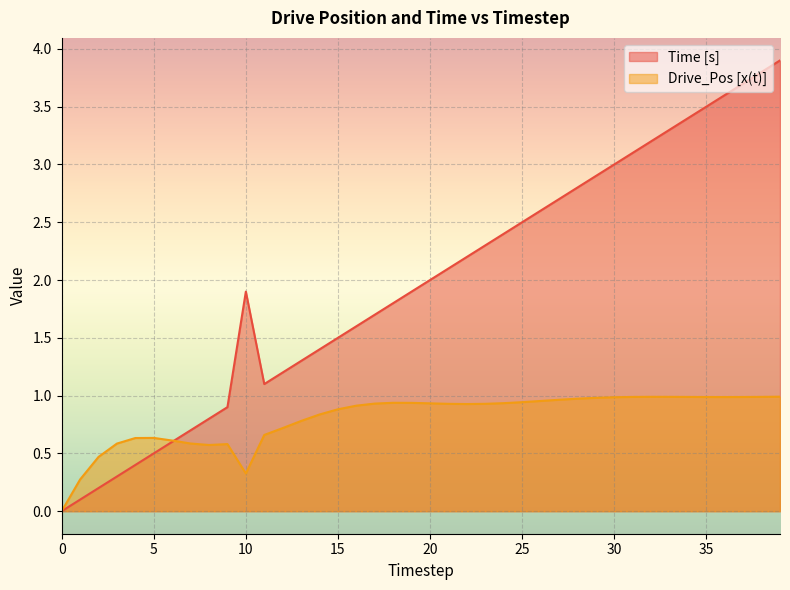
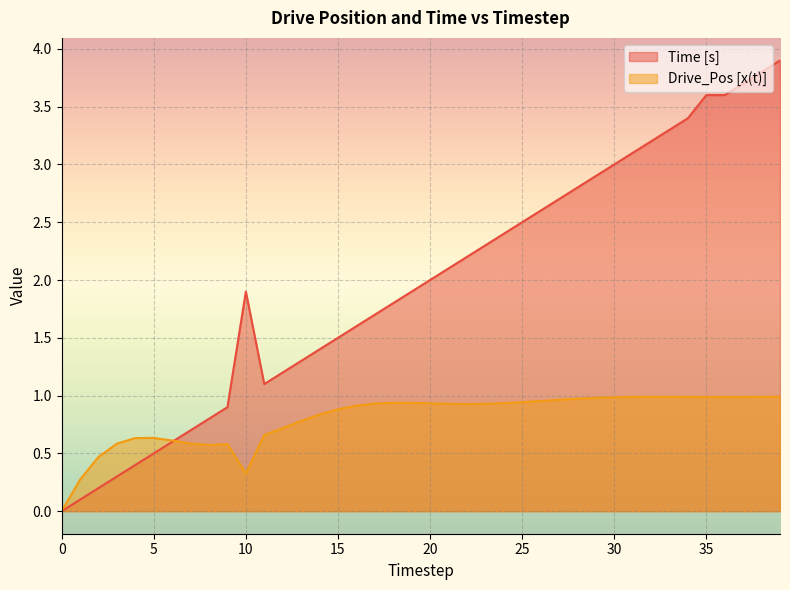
Time [s], 35: 3.5 -> 3.6
